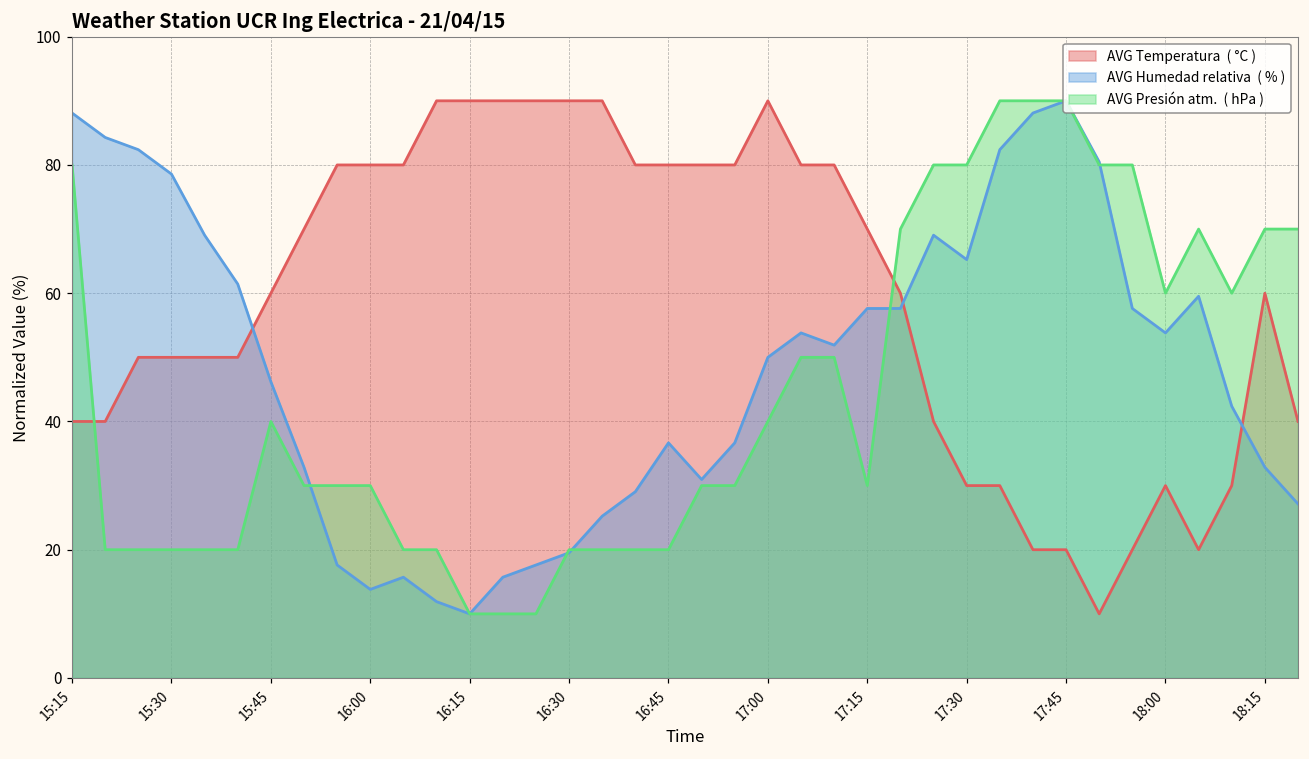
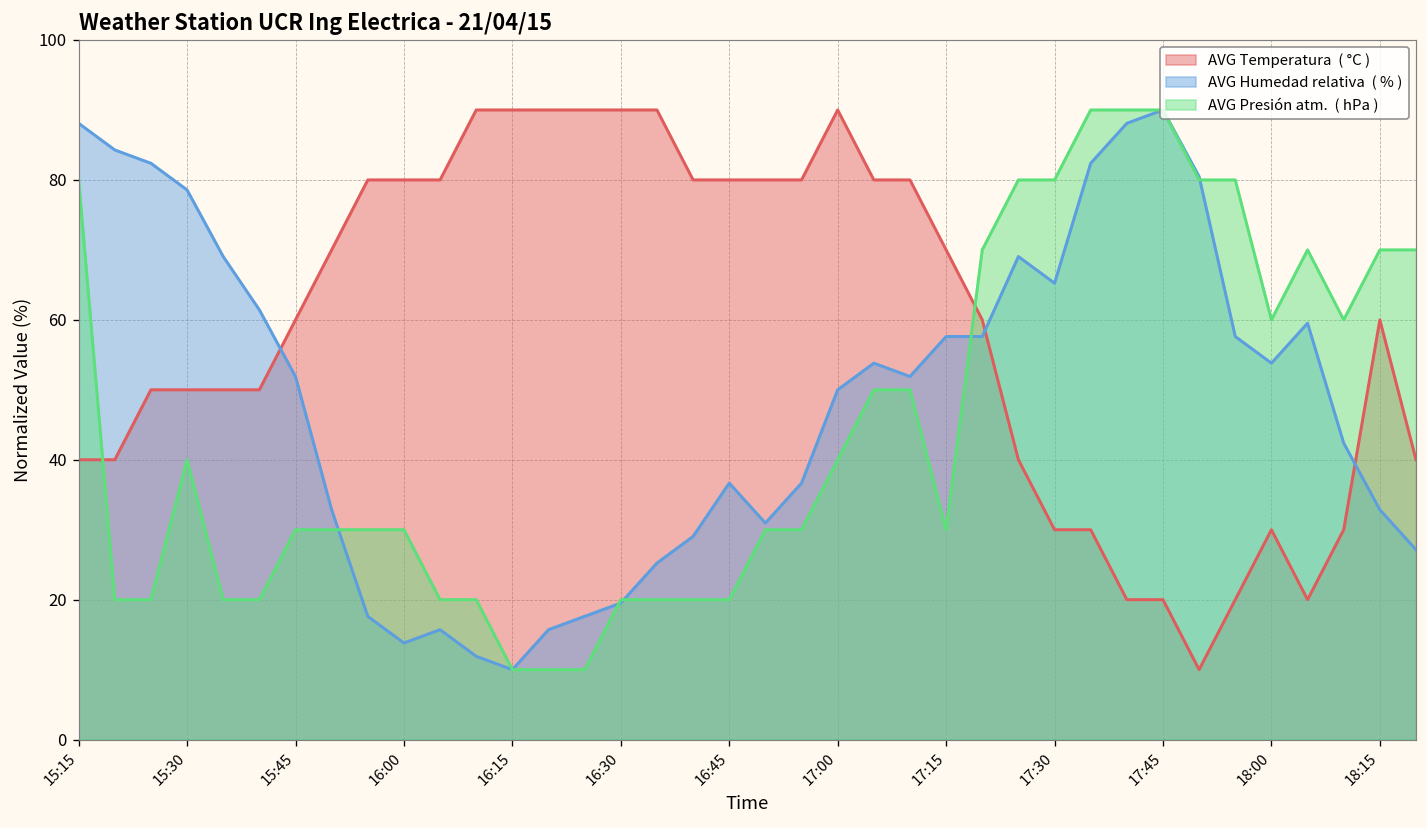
AVG Presión atm. ( hPa ), 15:30: 20 -> 40
AVG Humedad relativa ( % ), 15:45: 46 -> 52
AVG Presión atm. ( hPa ), 15:45: 40 -> 30
